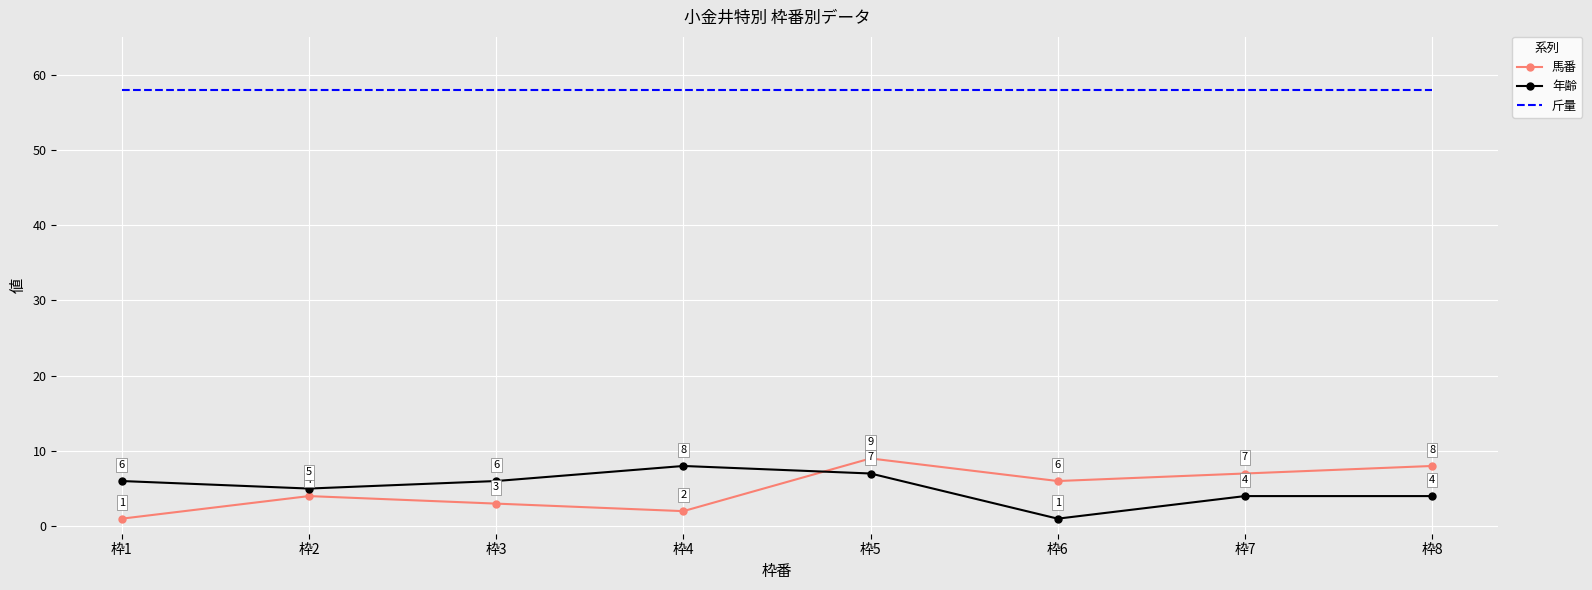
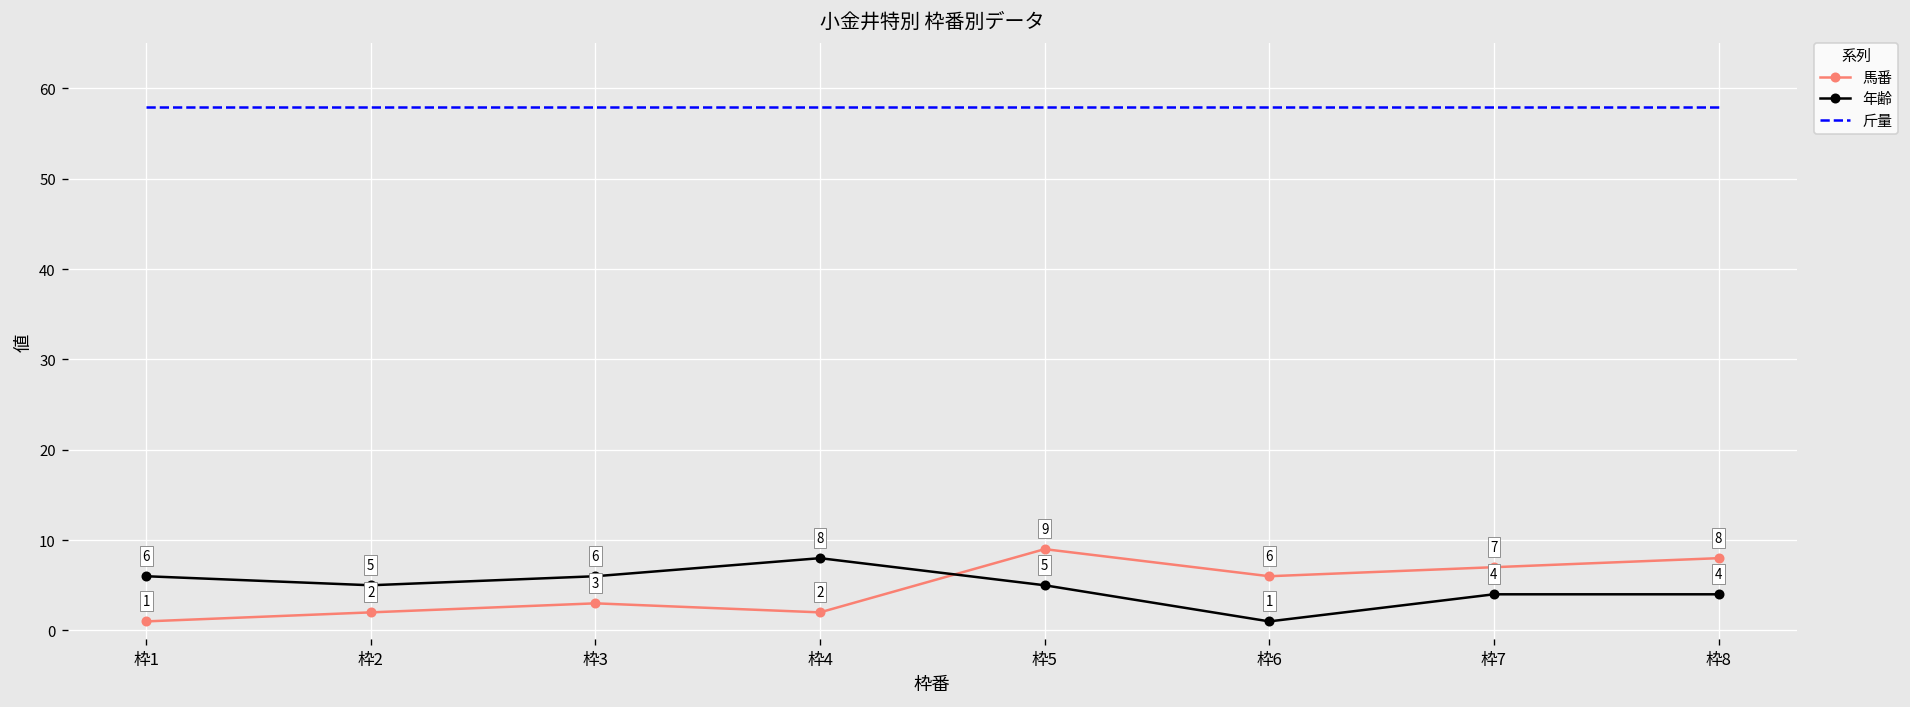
馬番, 枠2: 4 -> 2
年齢, 枠5: 7 -> 5
